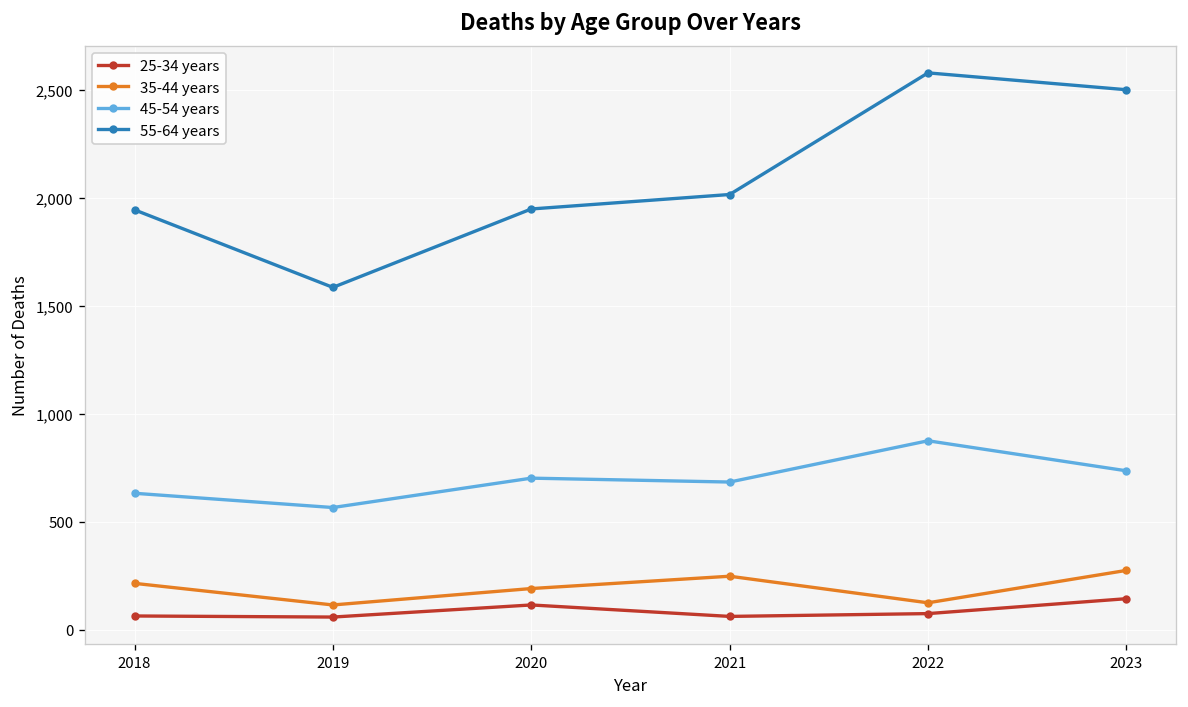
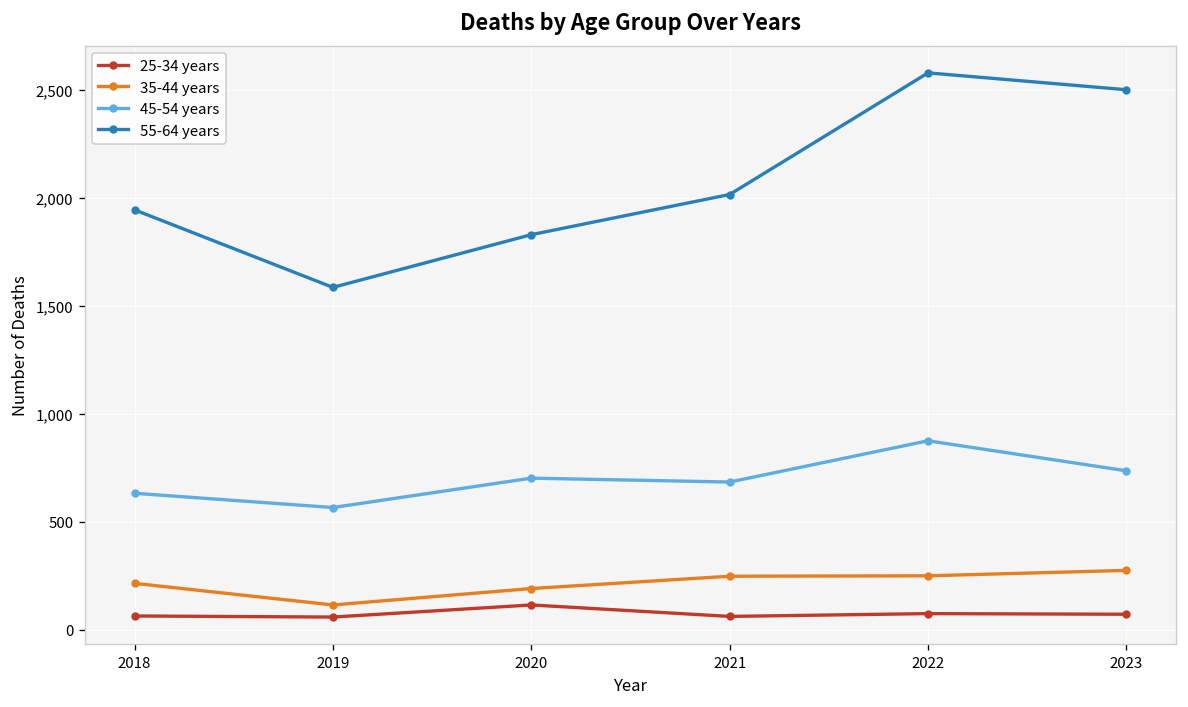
55-64 years, 2020: 1,950 -> 1,830
35-44 years, 2022: 120 -> 250
25-34 years, 2023: 140 -> 70
